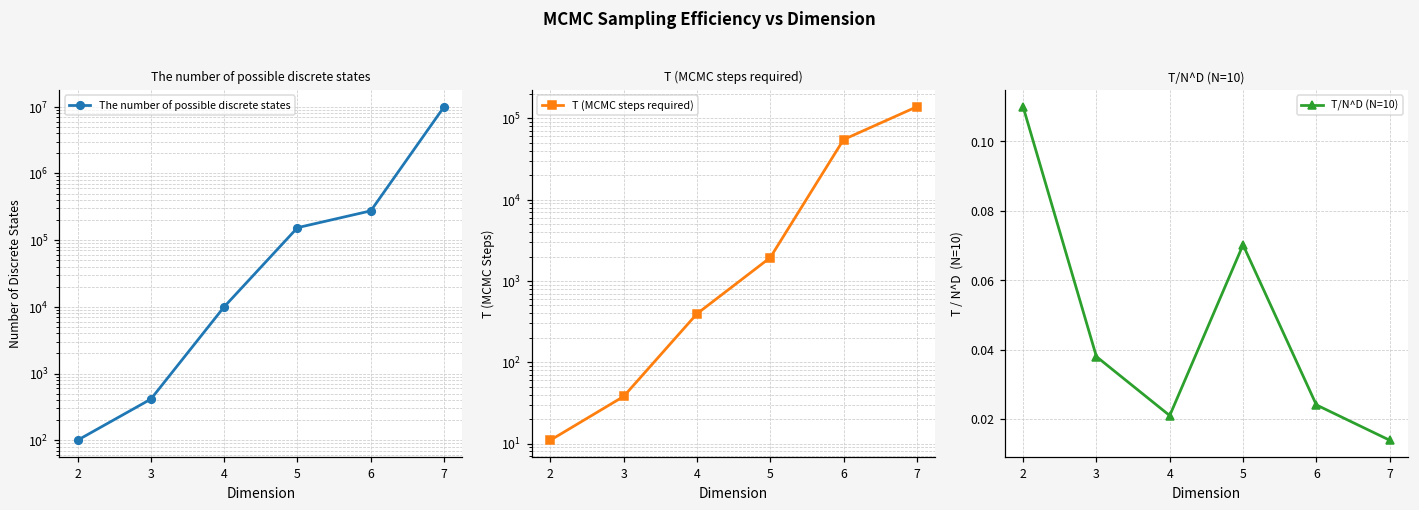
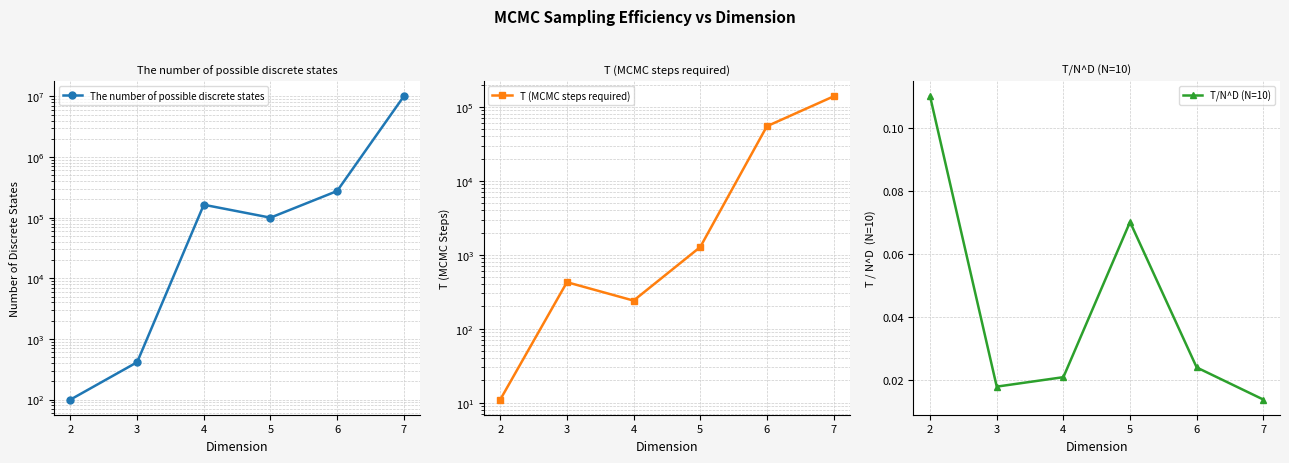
The number of possible discrete states, 4: 10000 -> 160000
The number of possible discrete states, 5: 150000 -> 100000
T (MCMC steps required), 3: 40 -> 400
T (MCMC steps required), 4: 400 -> 240
T (MCMC steps required), 5: 1900 -> 1300
T/N^D (N=10), 3: 0.038 -> 0.018
